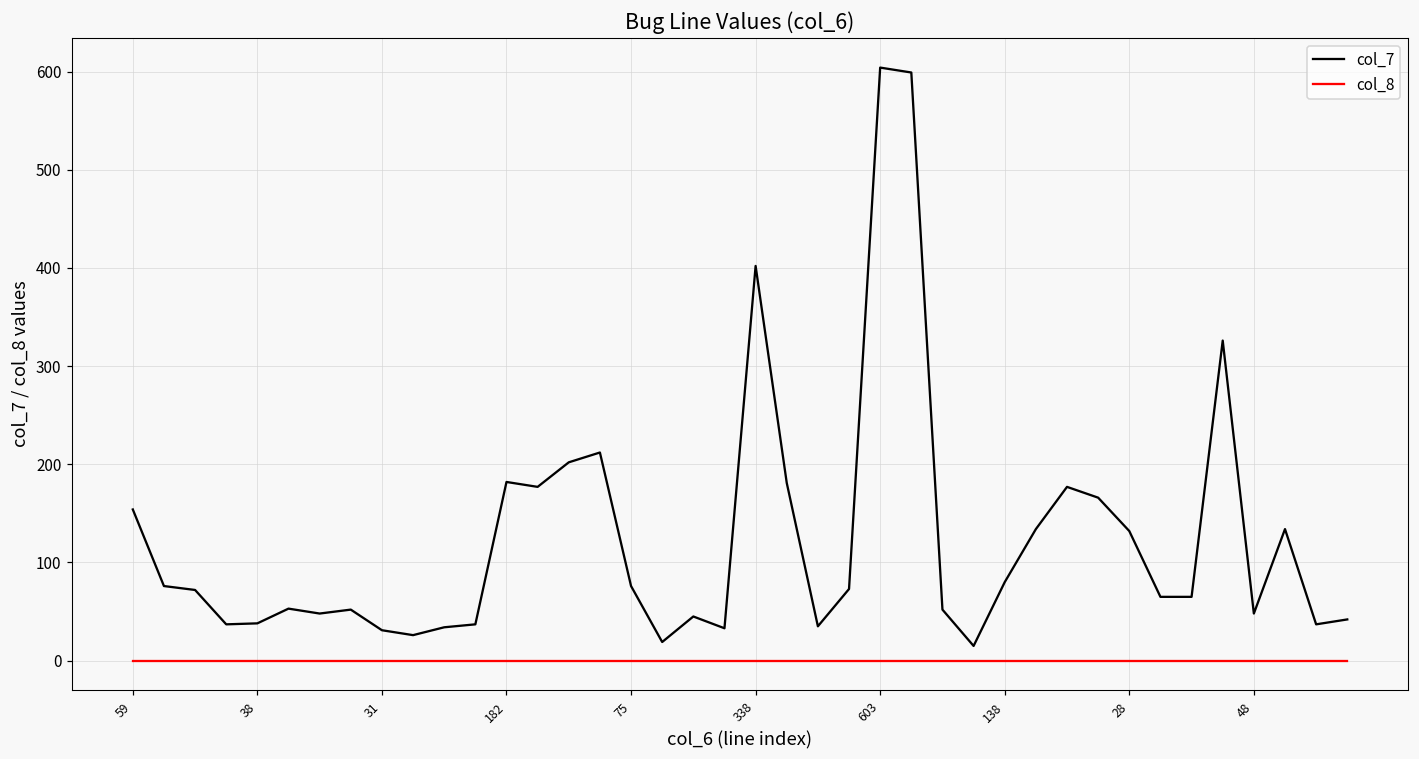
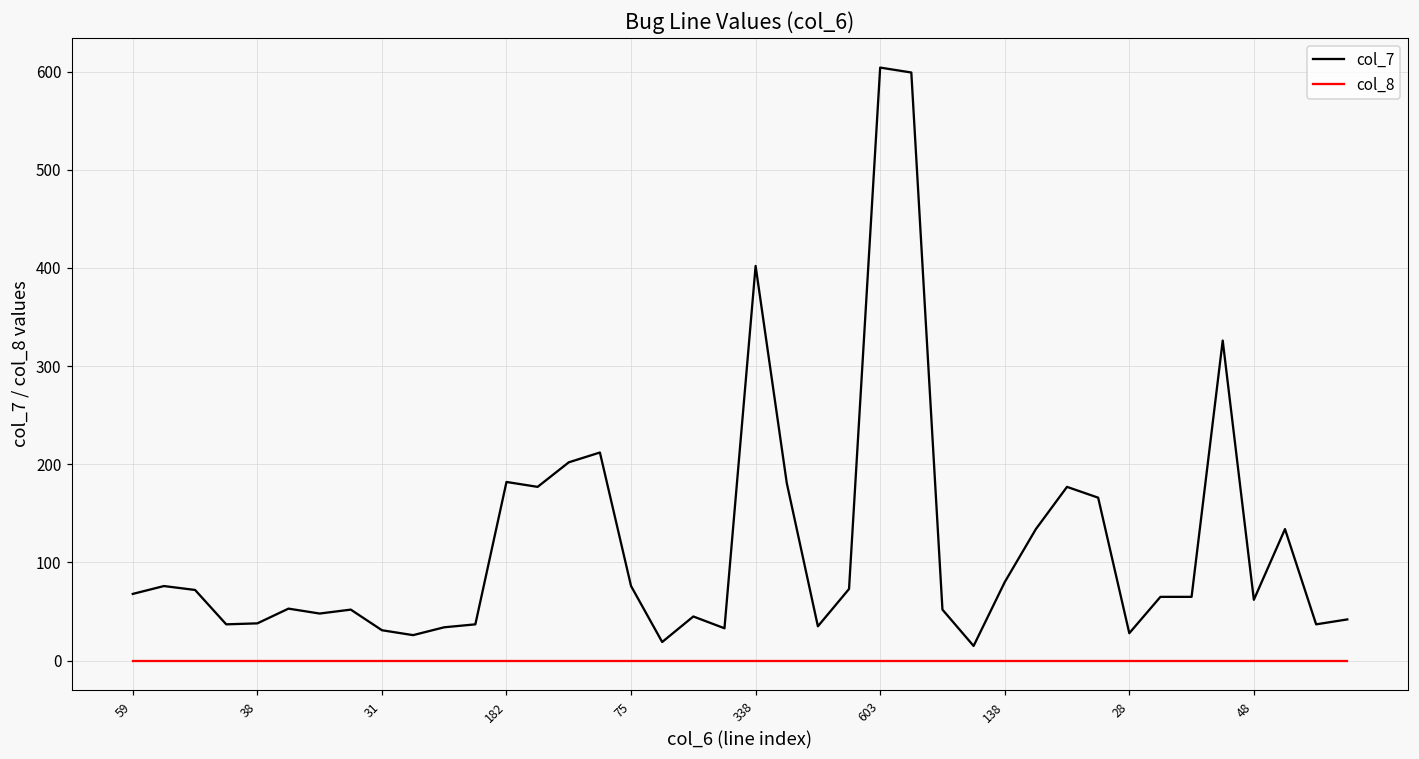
col_7, 59: 150 -> 70
col_7, 28: 130 -> 30
col_7, 48: 50 -> 60
